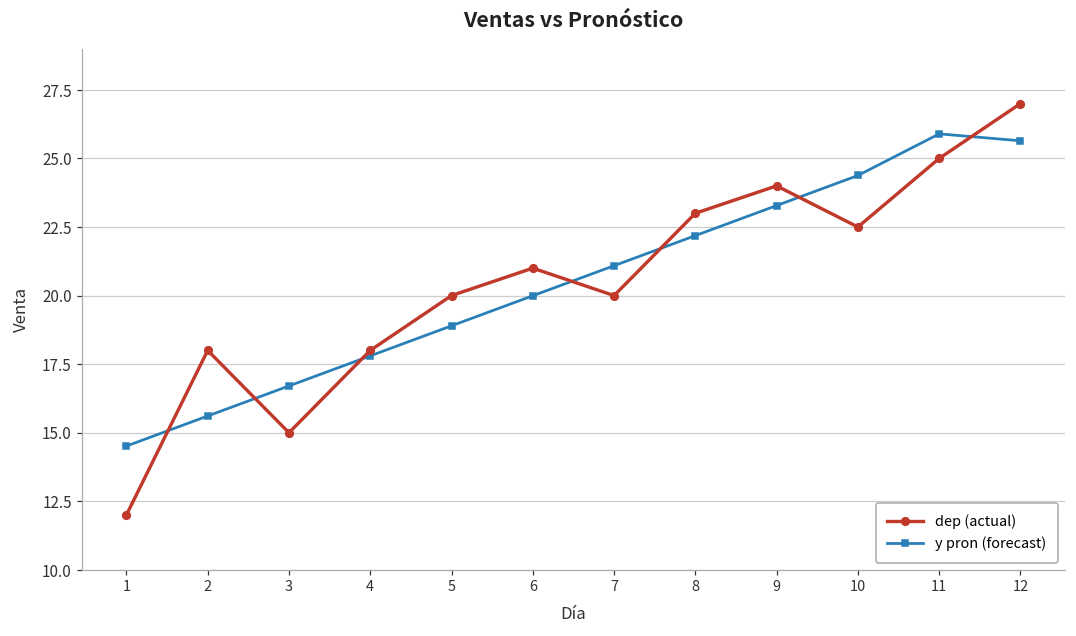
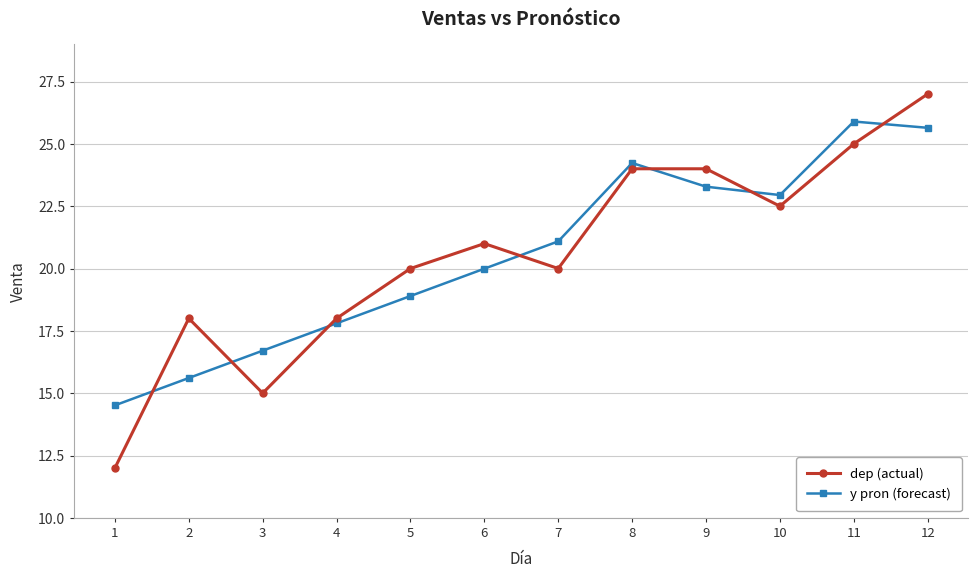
dep (actual), 8: 23 -> 24
y pron (forecast), 8: 22.2 -> 24.2
y pron (forecast), 10: 24.4 -> 22.9
